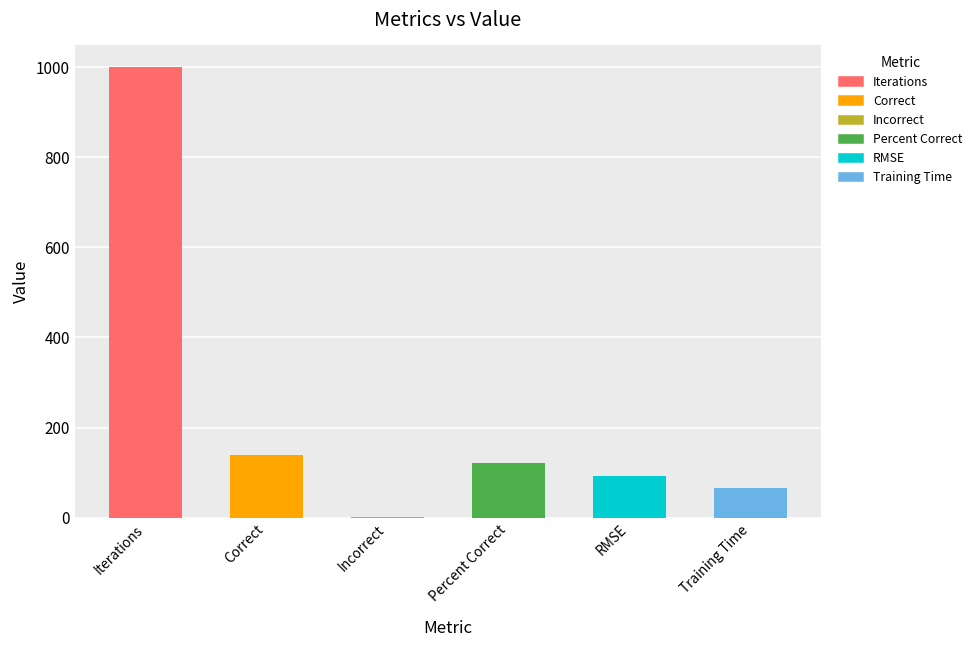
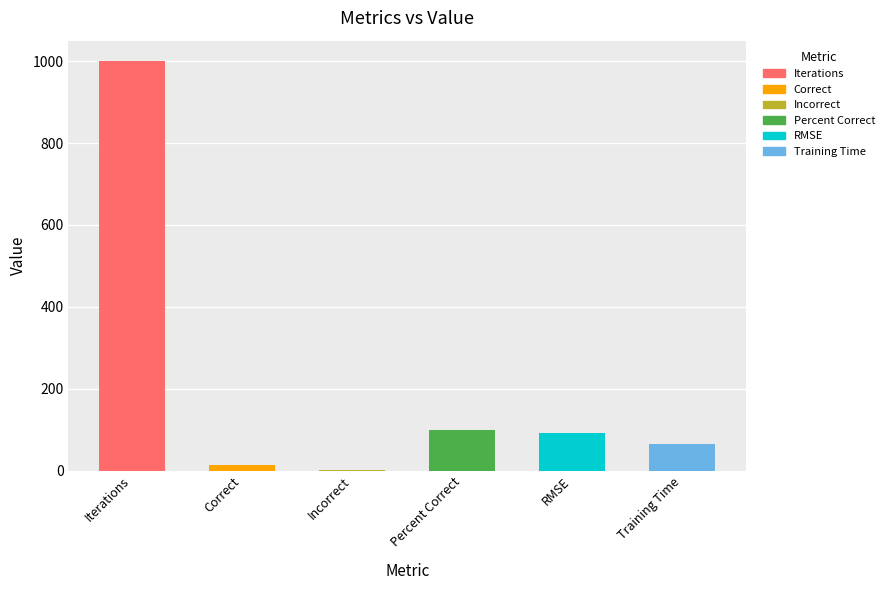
Correct: 140 -> 10
Percent Correct: 120 -> 100
